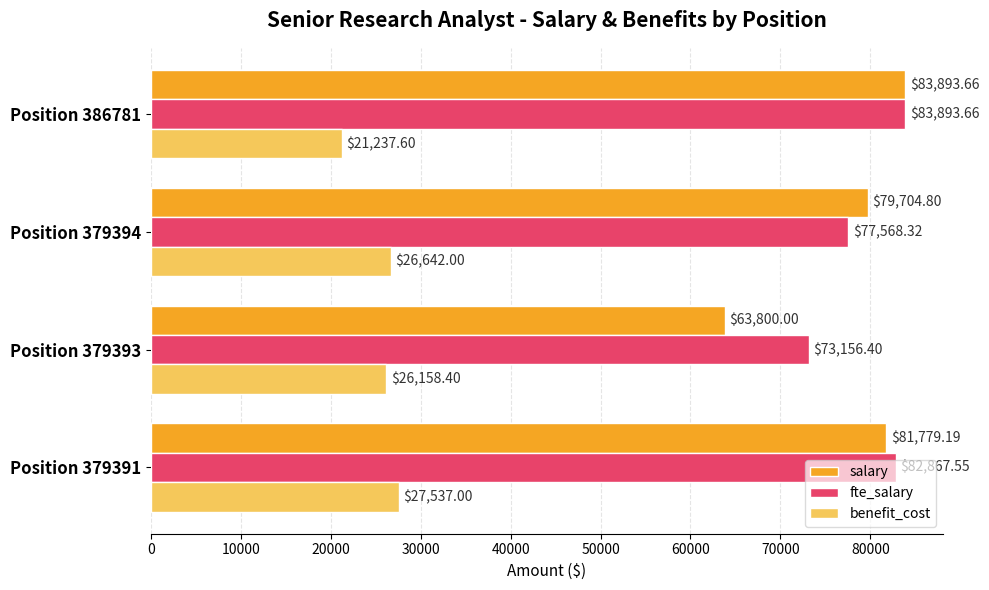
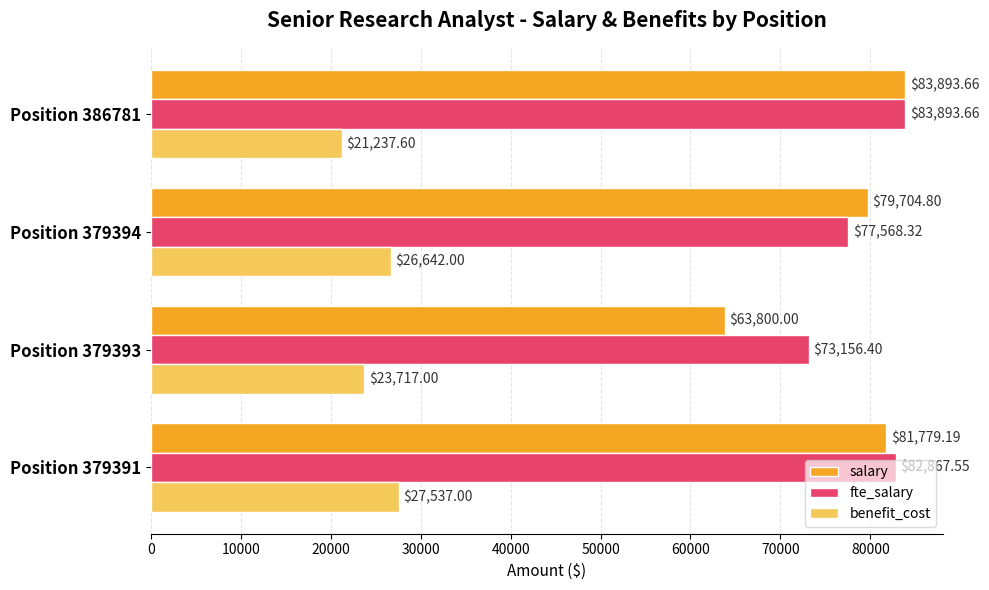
benefit_cost, Position 379393: $26,158.40 -> $23,717.00
